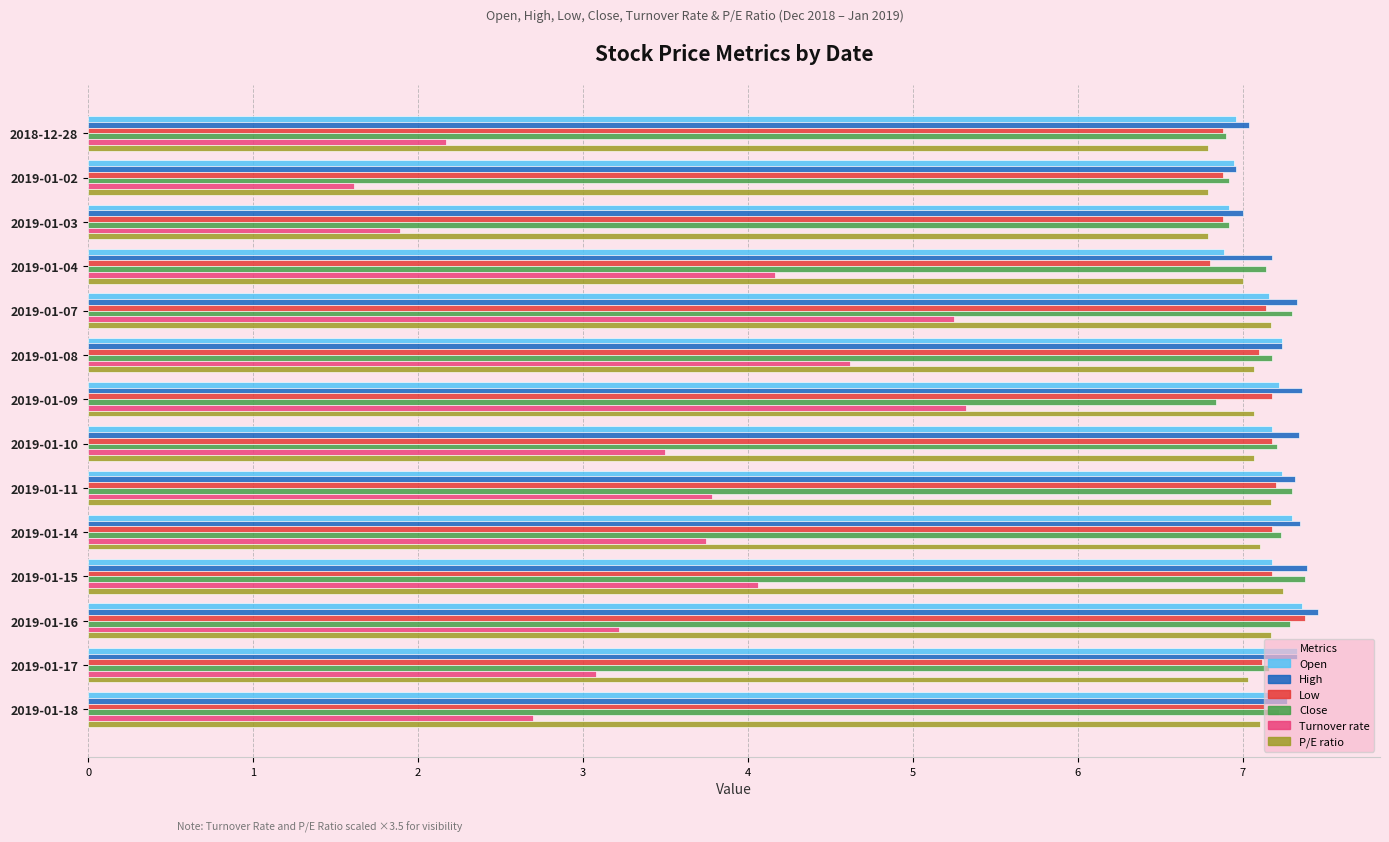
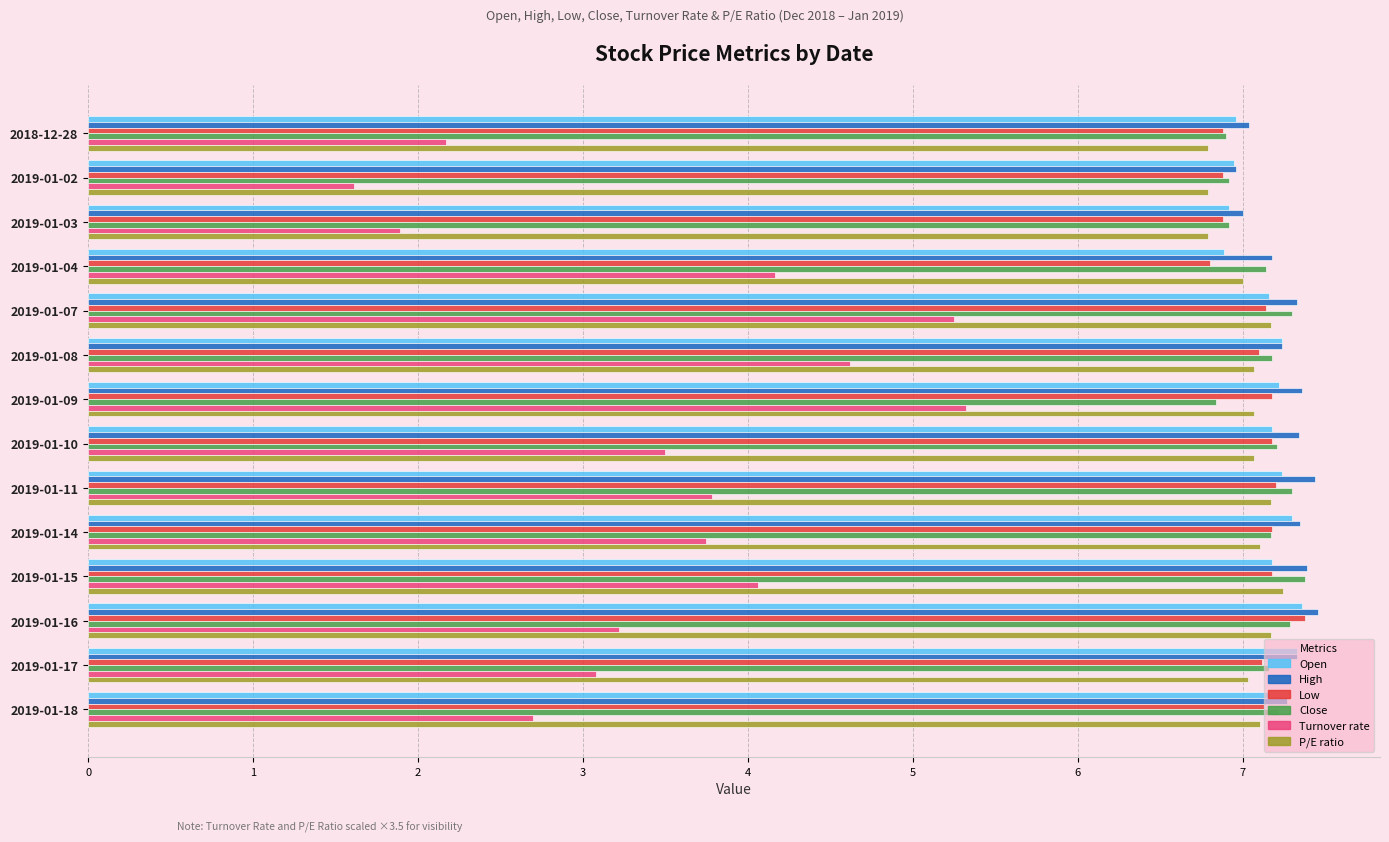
High, 2019-01-11: 7.32 -> 7.44
Close, 2019-01-14: 7.23 -> 7.17
